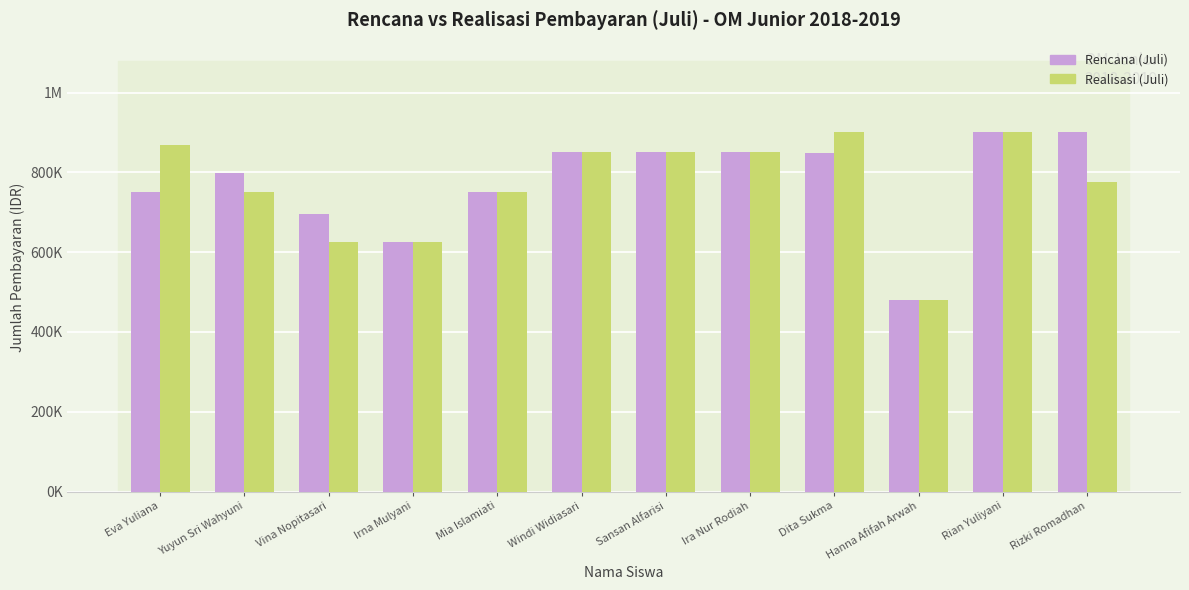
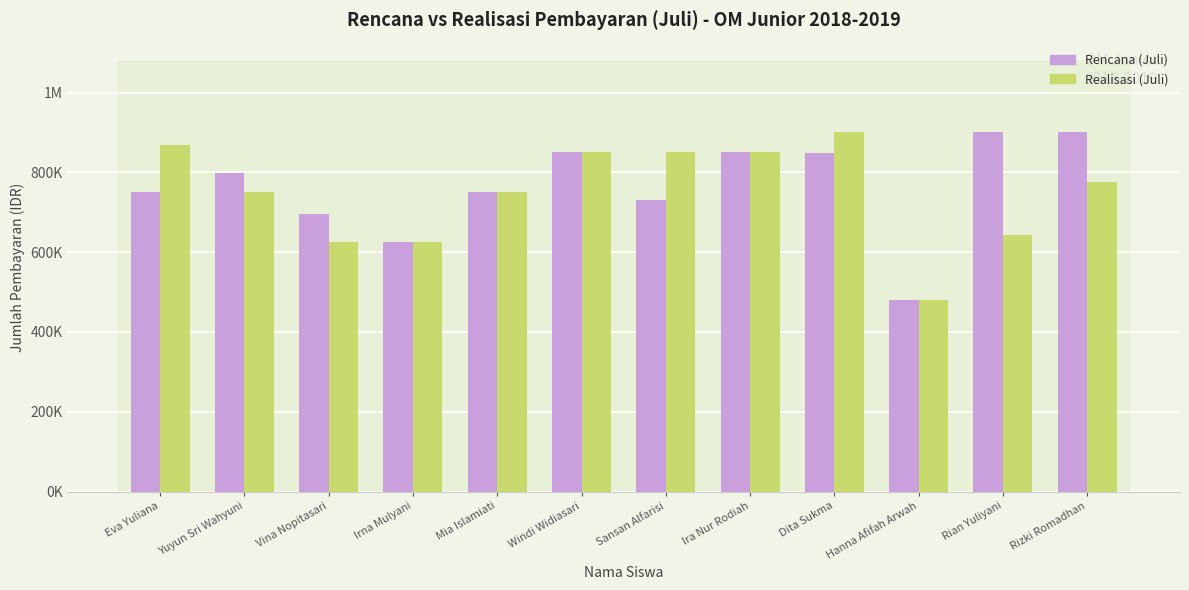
Rencana (Juli), Sansan Alfarisi: 850000 -> 730000
Realisasi (Juli), Rian Yuliyani: 900000 -> 640000
